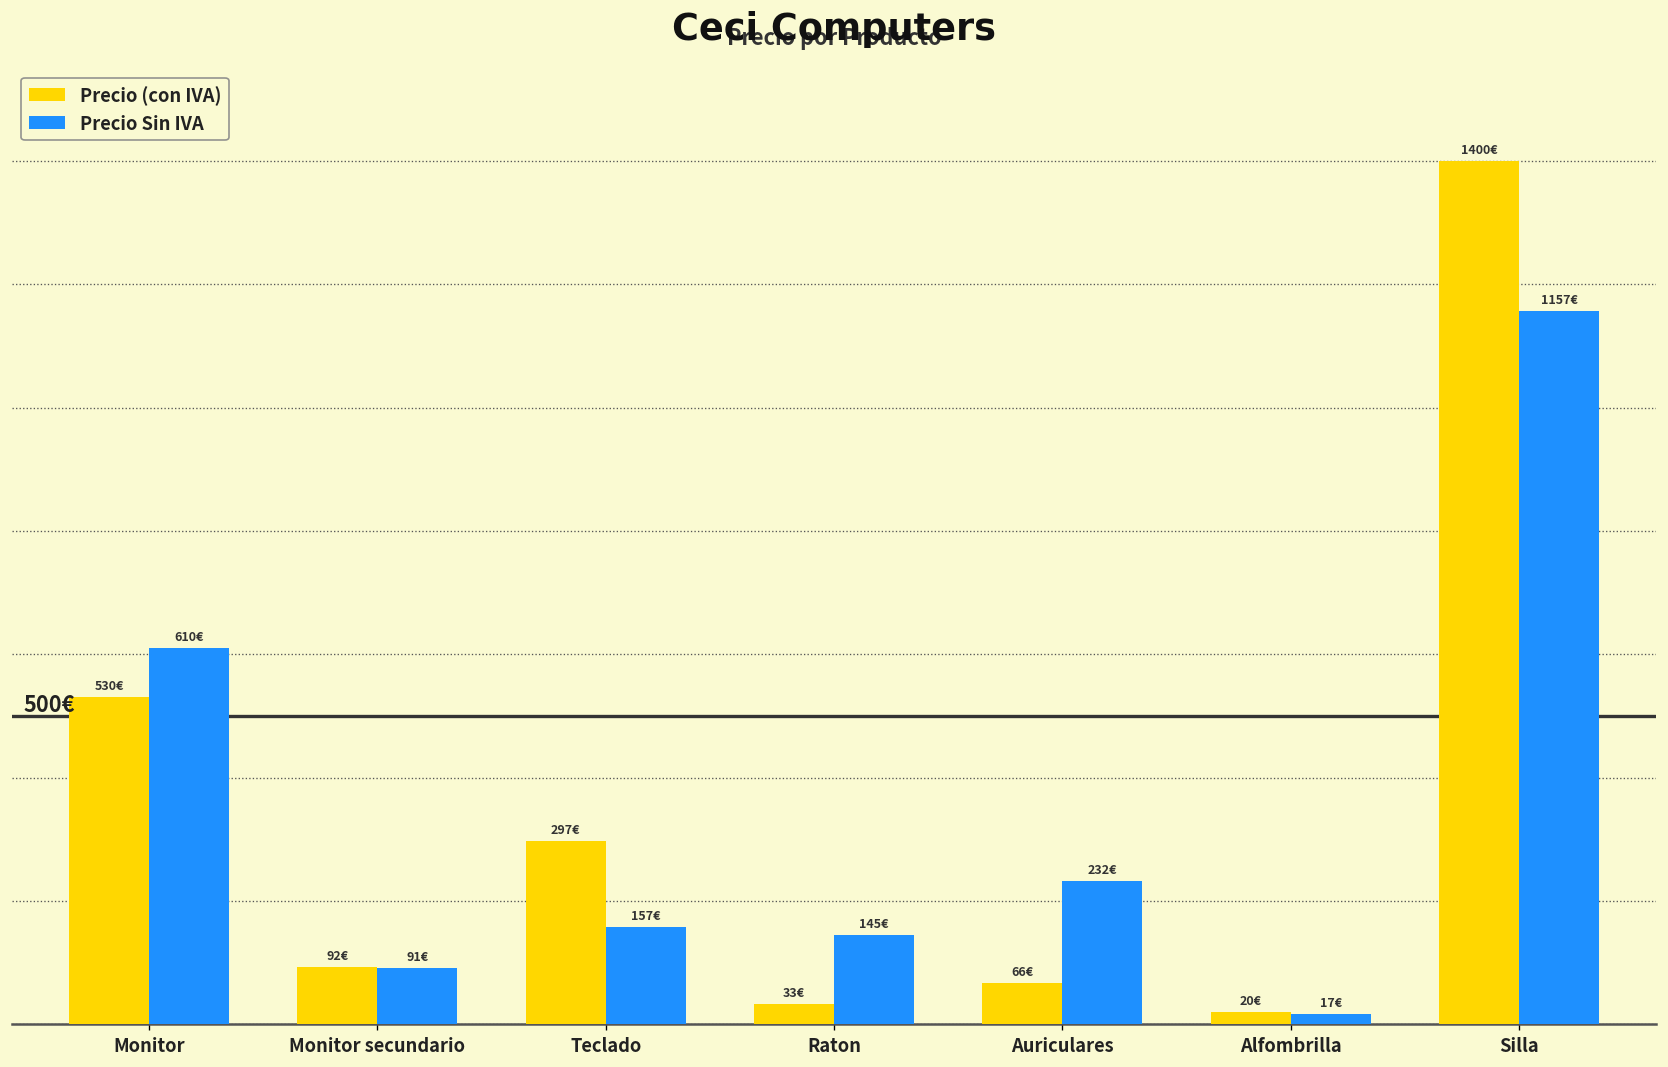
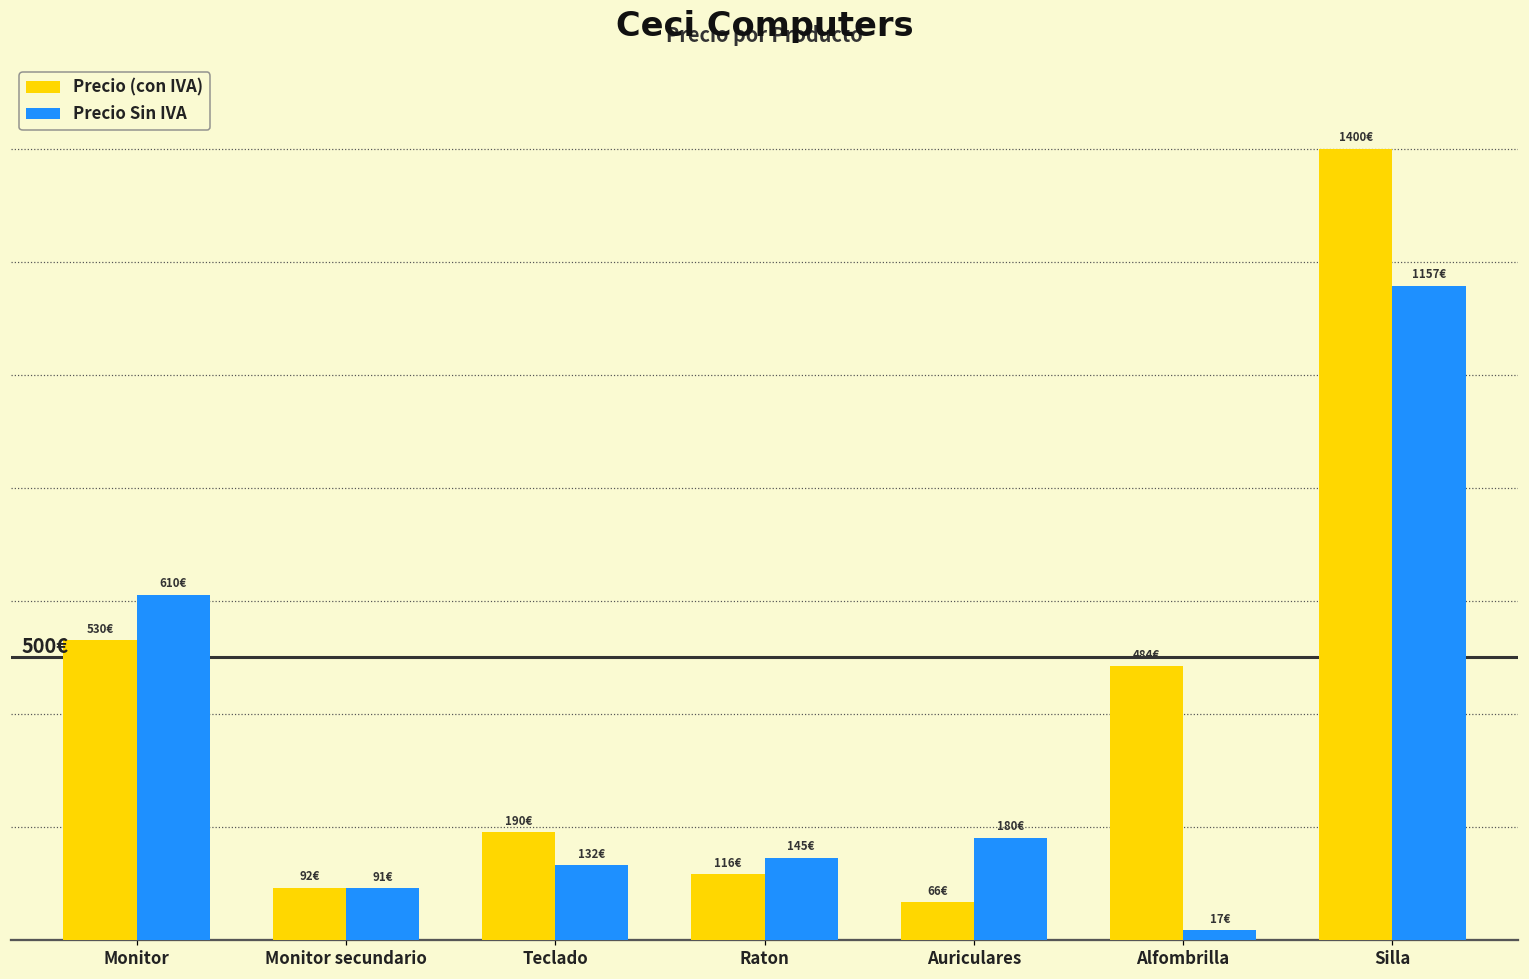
Precio (con IVA), Teclado: 297€ -> 190€
Precio Sin IVA, Teclado: 157€ -> 132€
Precio (con IVA), Raton: 33€ -> 116€
Precio Sin IVA, Auriculares: 232€ -> 180€
Precio (con IVA), Alfombrilla: 20€ -> 484€
